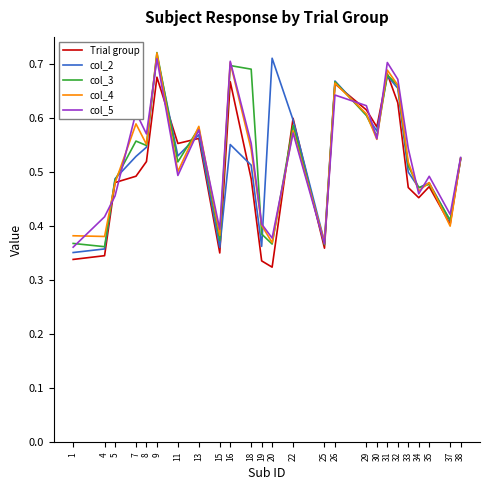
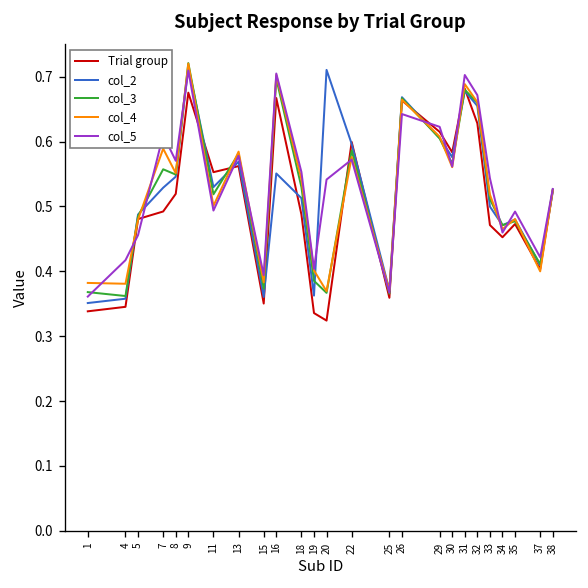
col_3, 18: 0.69 -> 0.53
col_5, 20: 0.38 -> 0.54
